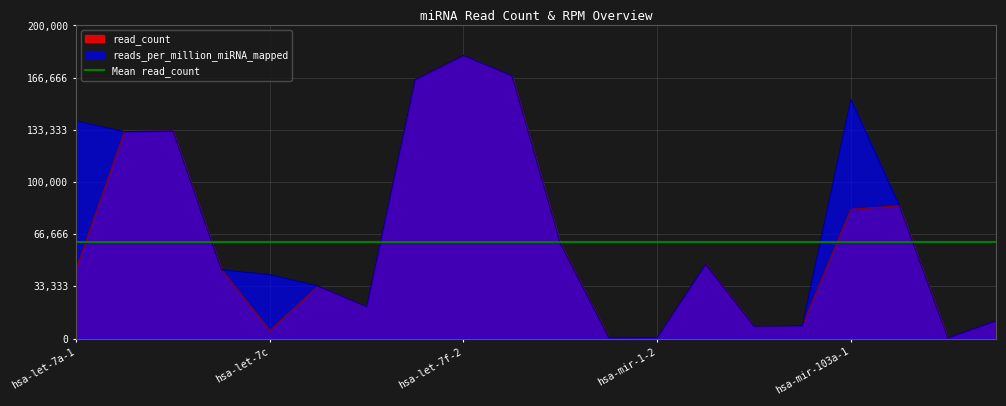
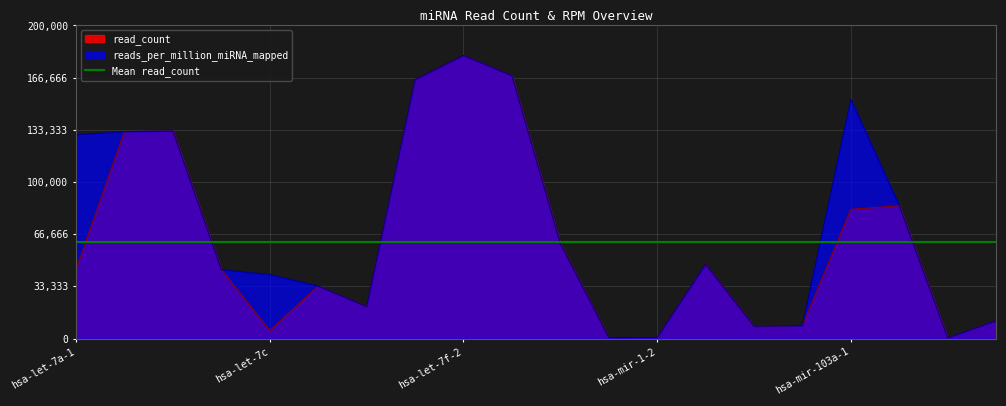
reads_per_million_miRNA_mapped, hsa-let-7a-1: 139,000 -> 130,000
